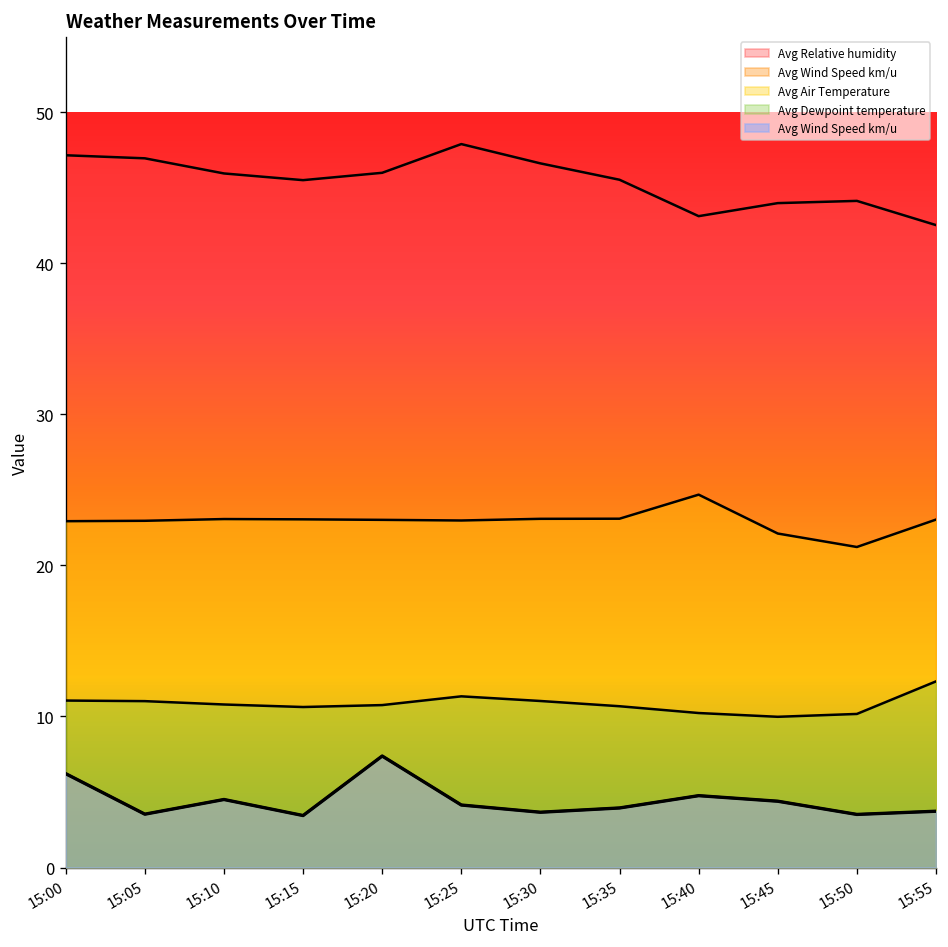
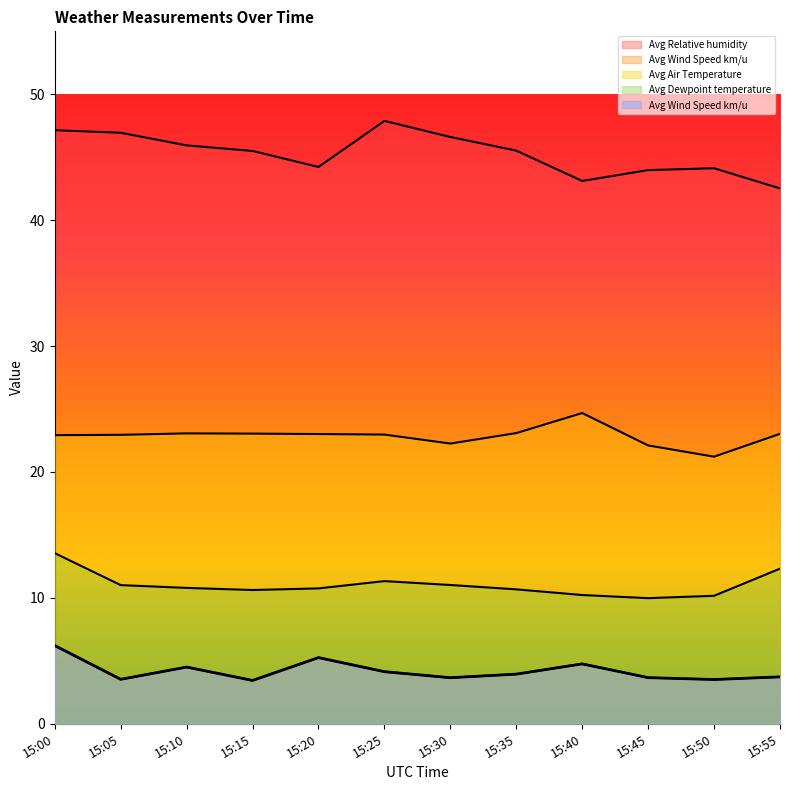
Avg Dewpoint temperature, 15:00: 11.1 -> 13.6
Avg Relative humidity, 15:20: 46.0 -> 44.2
Avg Wind Speed km/u, 15:20: 7.4 -> 5.3
Avg Air Temperature, 15:30: 23.1 -> 22.3
Avg Wind Speed km/u, 15:45: 4.4 -> 3.7
